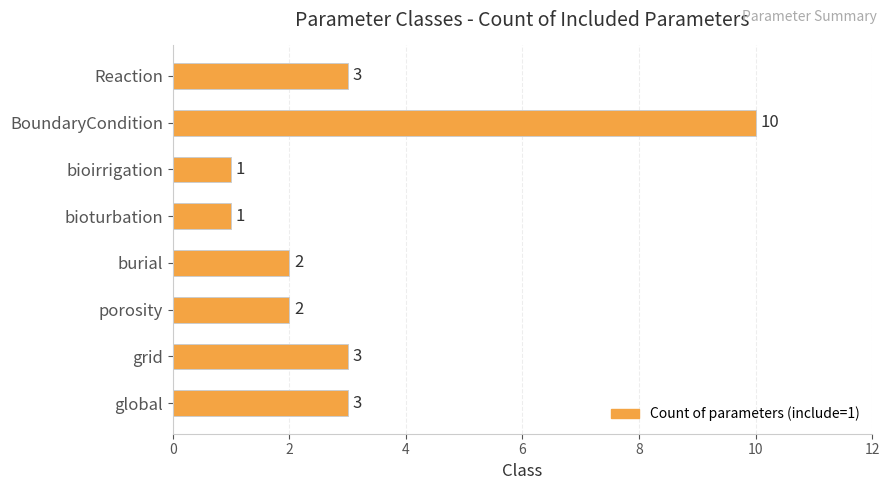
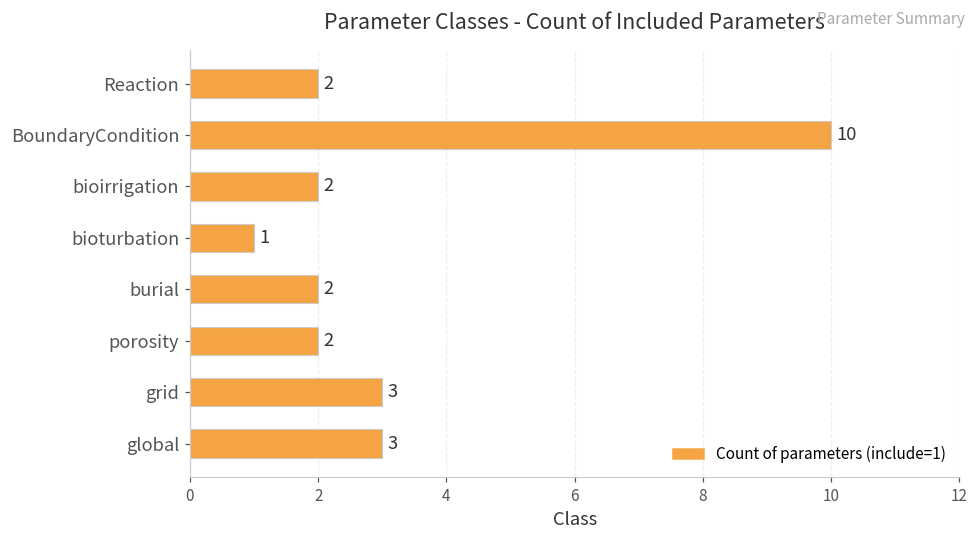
Reaction: 3 -> 2
bioirrigation: 1 -> 2
